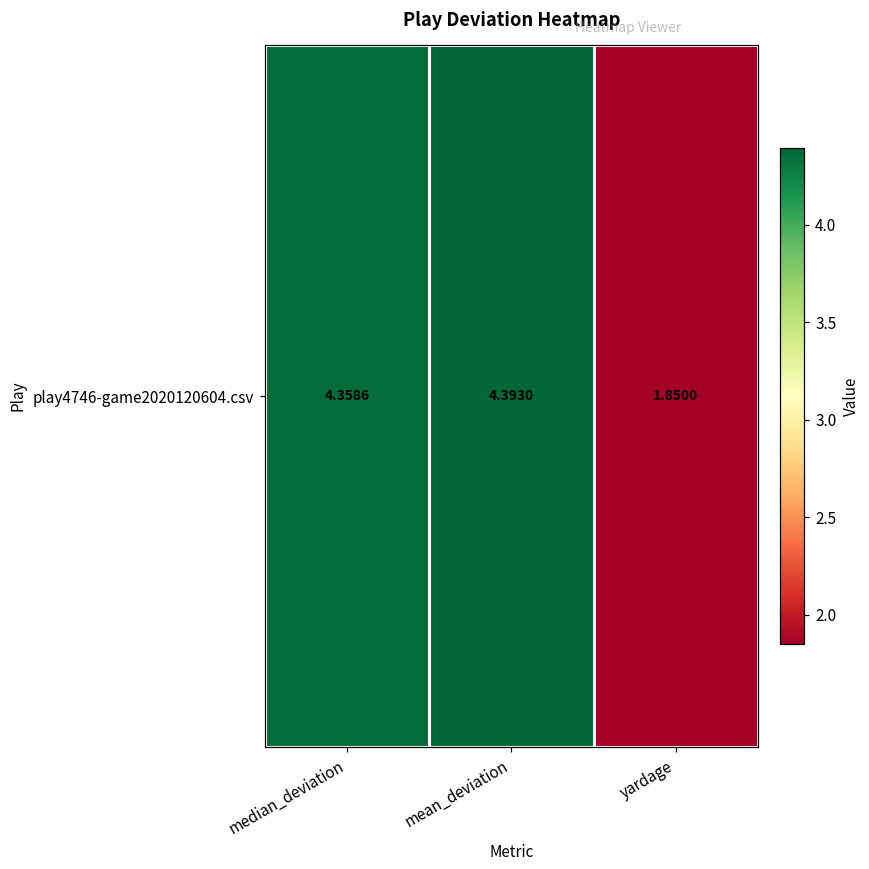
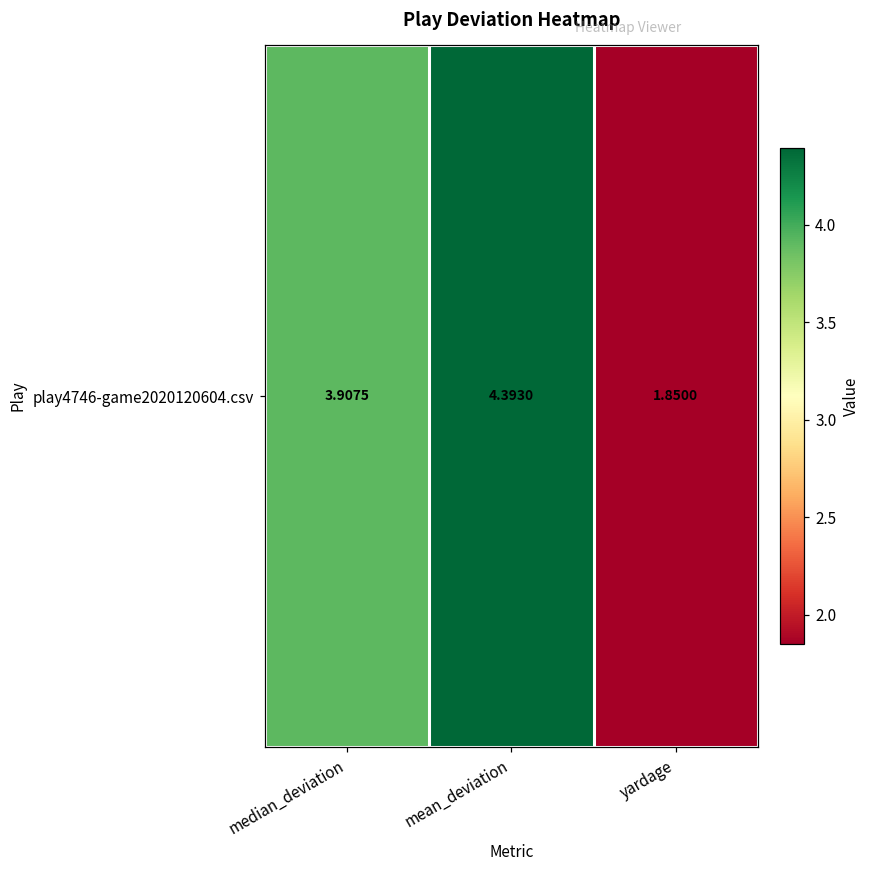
play4746-game2020120604.csv, median_deviation: 4.3586 -> 3.9075
